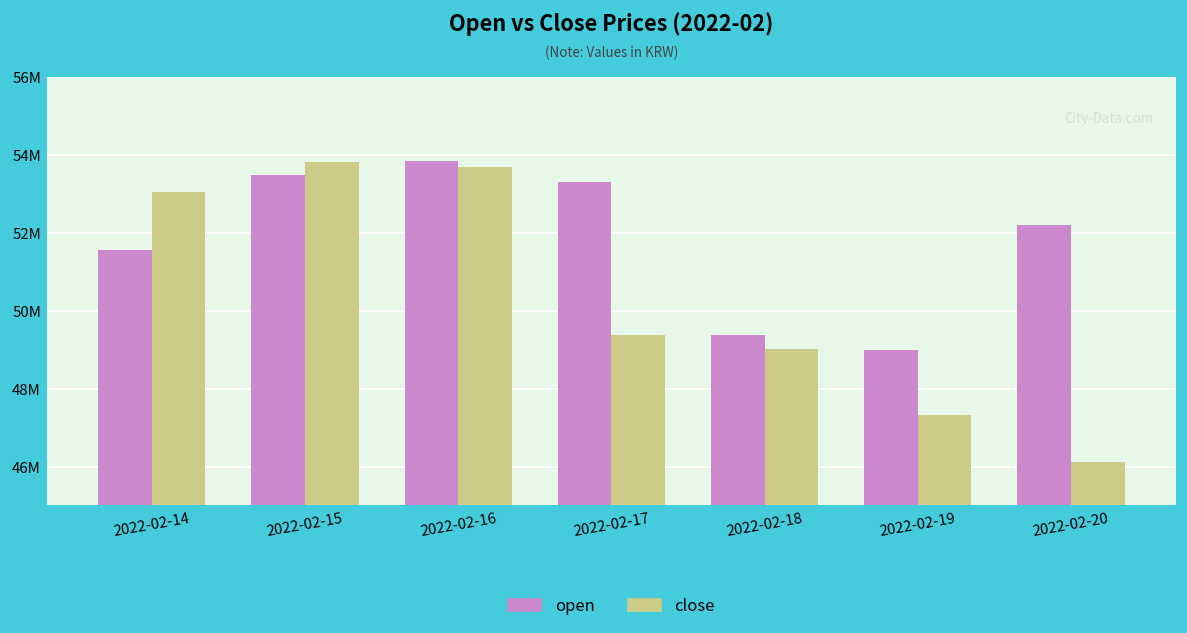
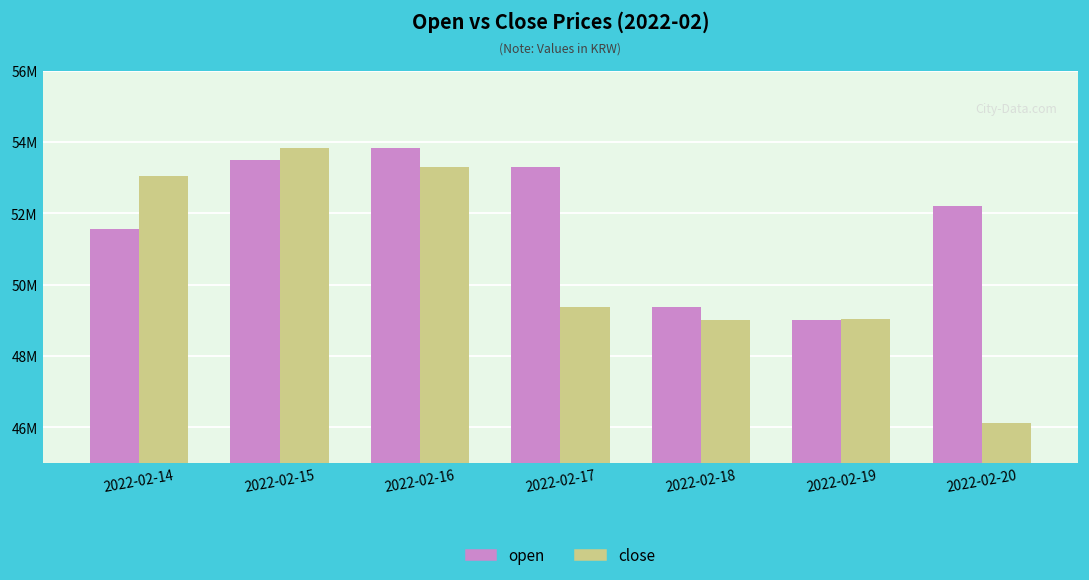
close, 2022-02-16: 53700000 -> 53300000
close, 2022-02-19: 47300000 -> 49000000
